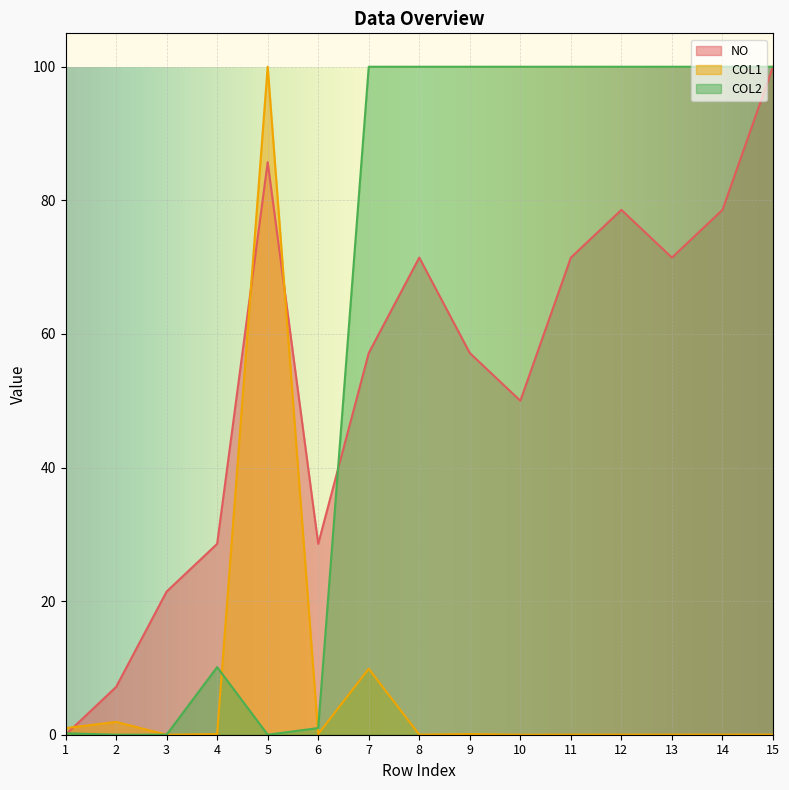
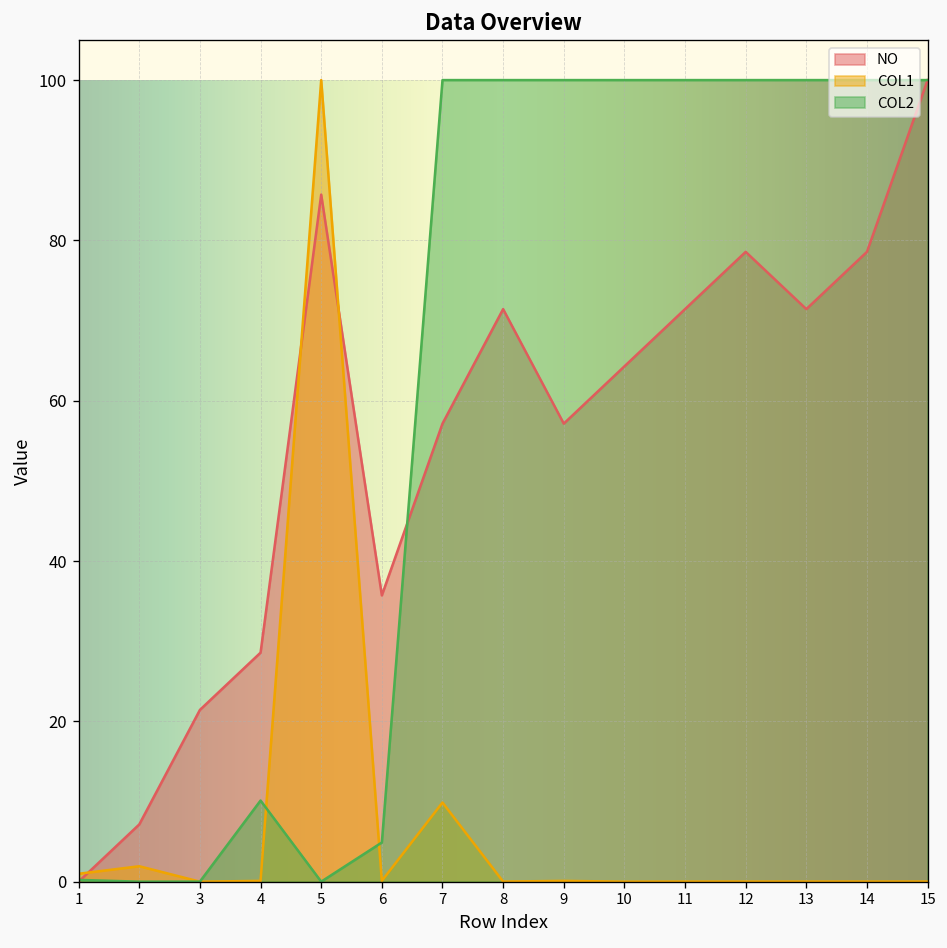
NO, 6: 29 -> 36
COL2, 6: 1 -> 5
NO, 10: 50 -> 64
